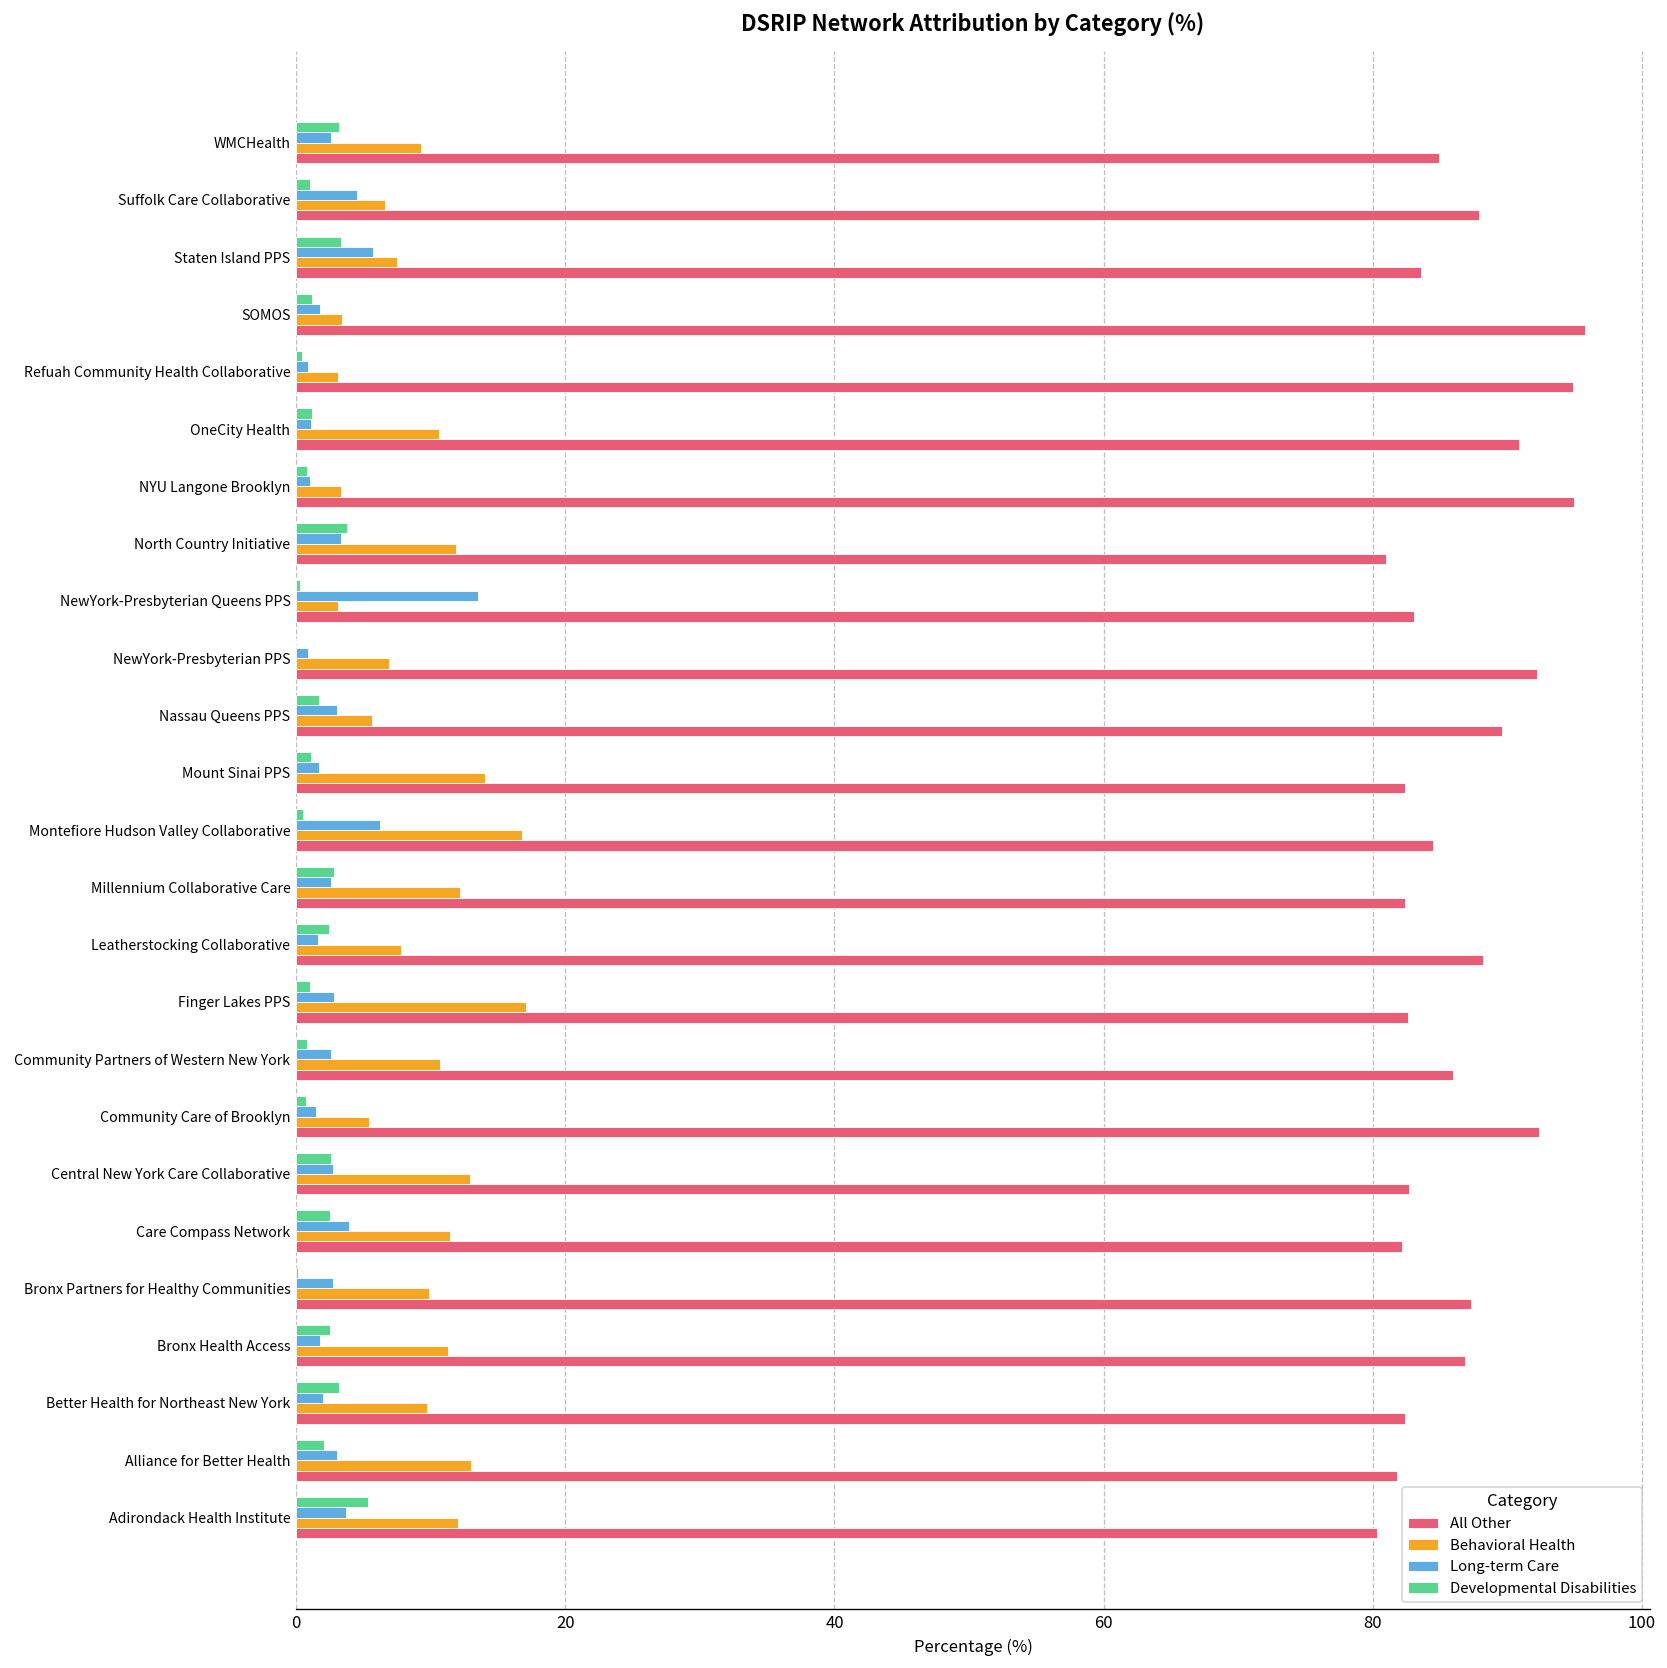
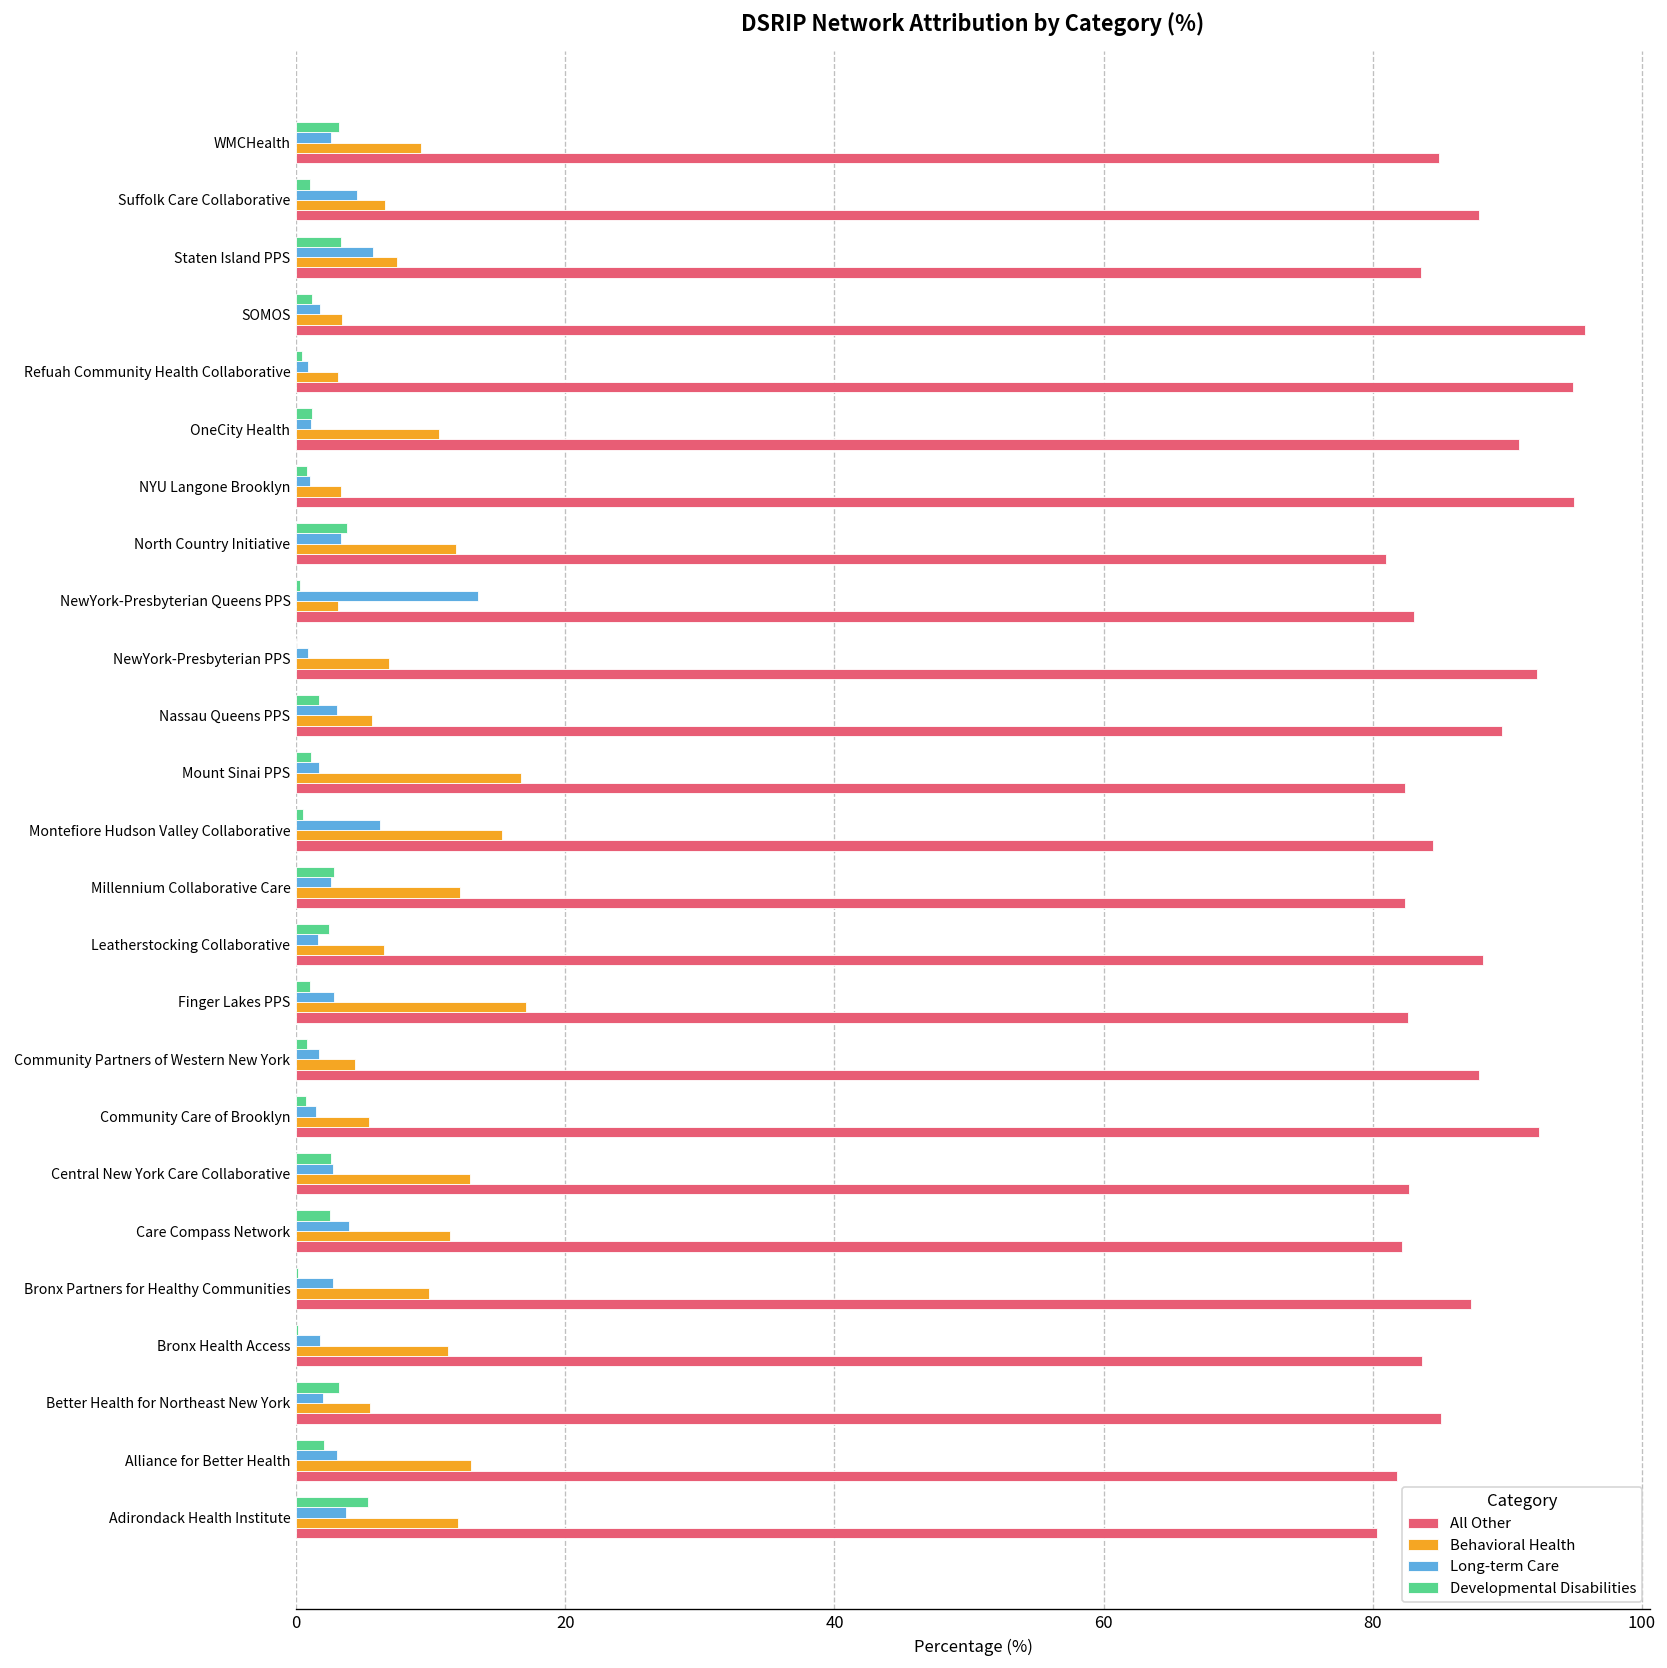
Behavioral Health, Mount Sinai PPS: 14.0 -> 16.7
Behavioral Health, Montefiore Hudson Valley Collaborative: 16.8 -> 15.3
Behavioral Health, Leatherstocking Collaborative: 7.8 -> 6.5
Long-term Care, Community Partners of Western New York: 2.6 -> 1.7
Behavioral Health, Community Partners of Western New York: 10.7 -> 4.4
All Other, Community Partners of Western New York: 86.0 -> 87.9
Developmental Disabilities, Bronx Health Access: 2.5 -> 0.1
All Other, Bronx Health Access: 86.9 -> 83.7
Behavioral Health, Better Health for Northeast New York: 9.7 -> 5.5
All Other, Better Health for Northeast New York: 82.4 -> 85.1
